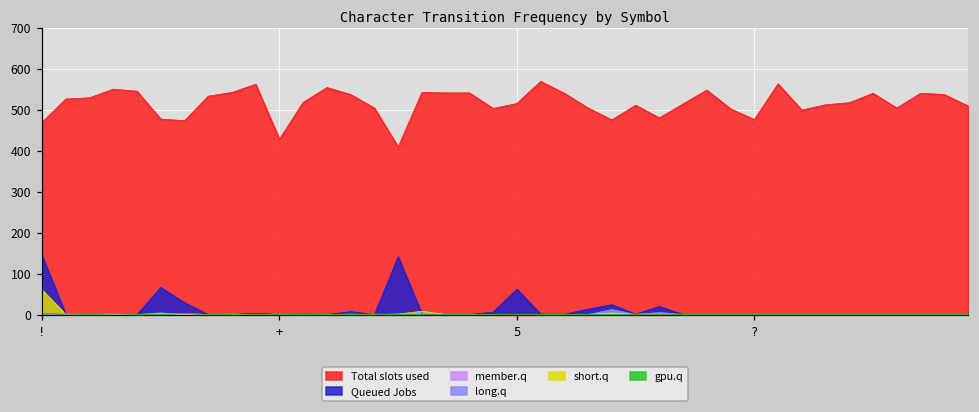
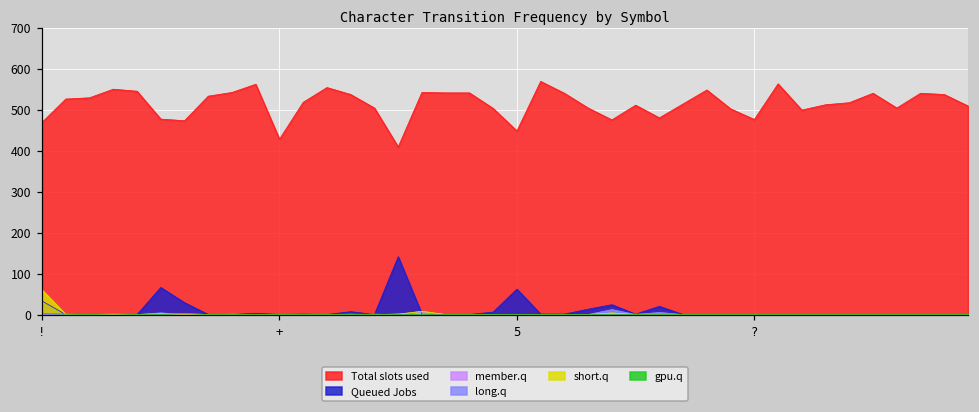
Queued Jobs, !: 140 -> 30
Total slots used, 5: 520 -> 450
